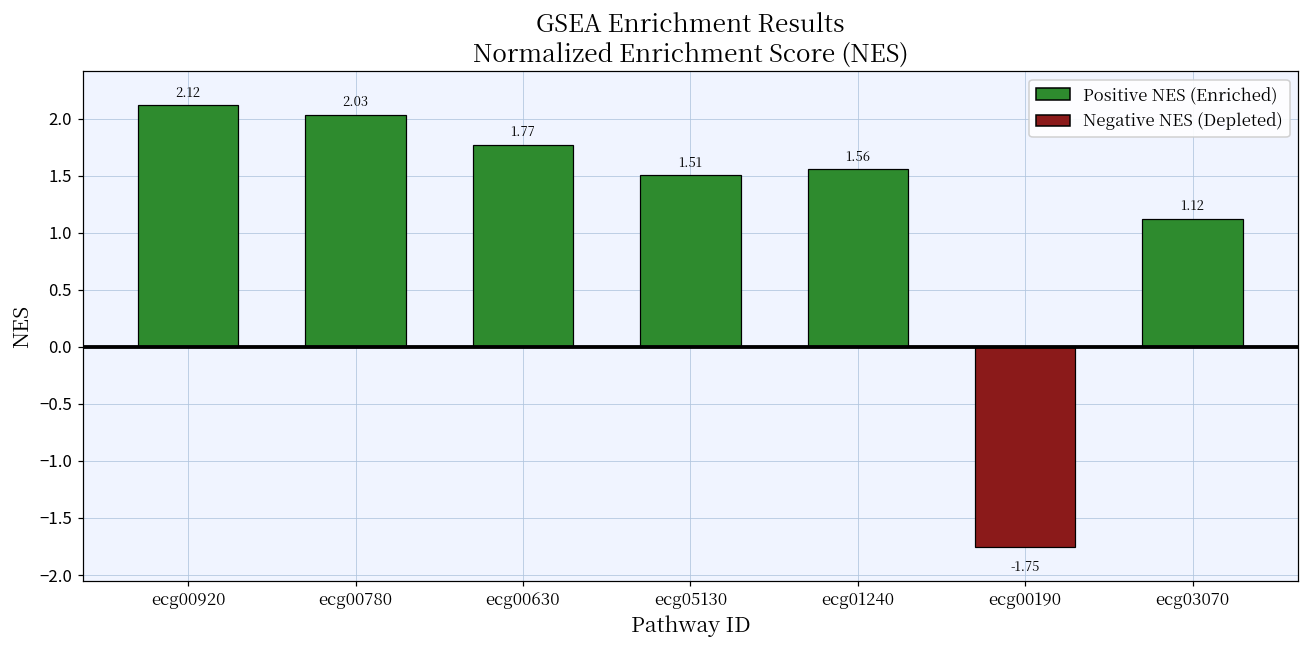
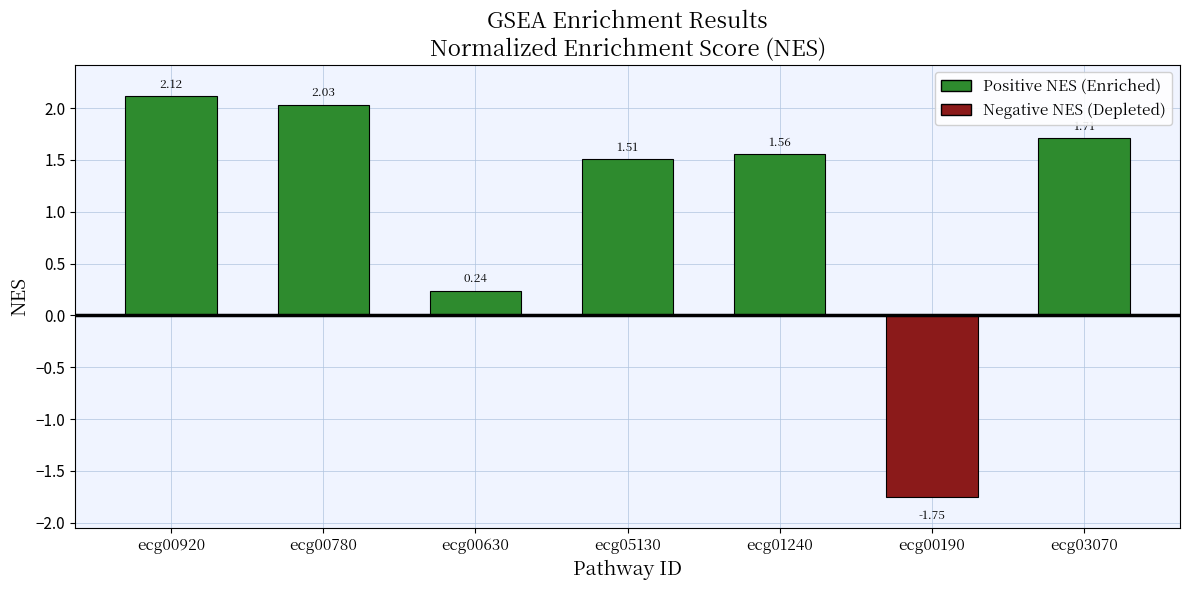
ecg00630: 1.77 -> 0.24
ecg03070: 1.12 -> 1.71
